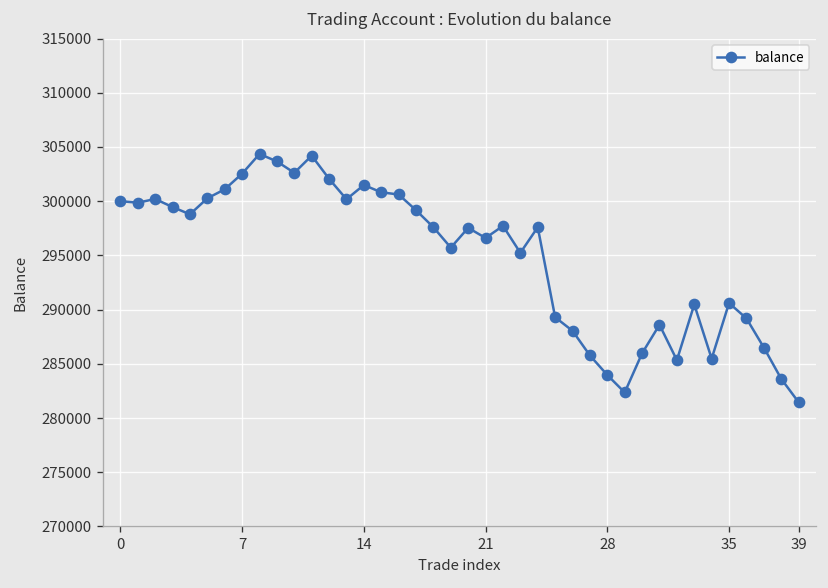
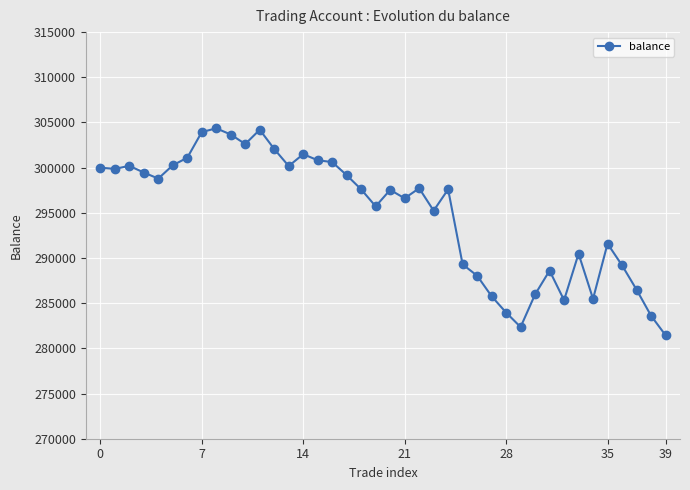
7: 303000 -> 304000
35: 291000 -> 292000
